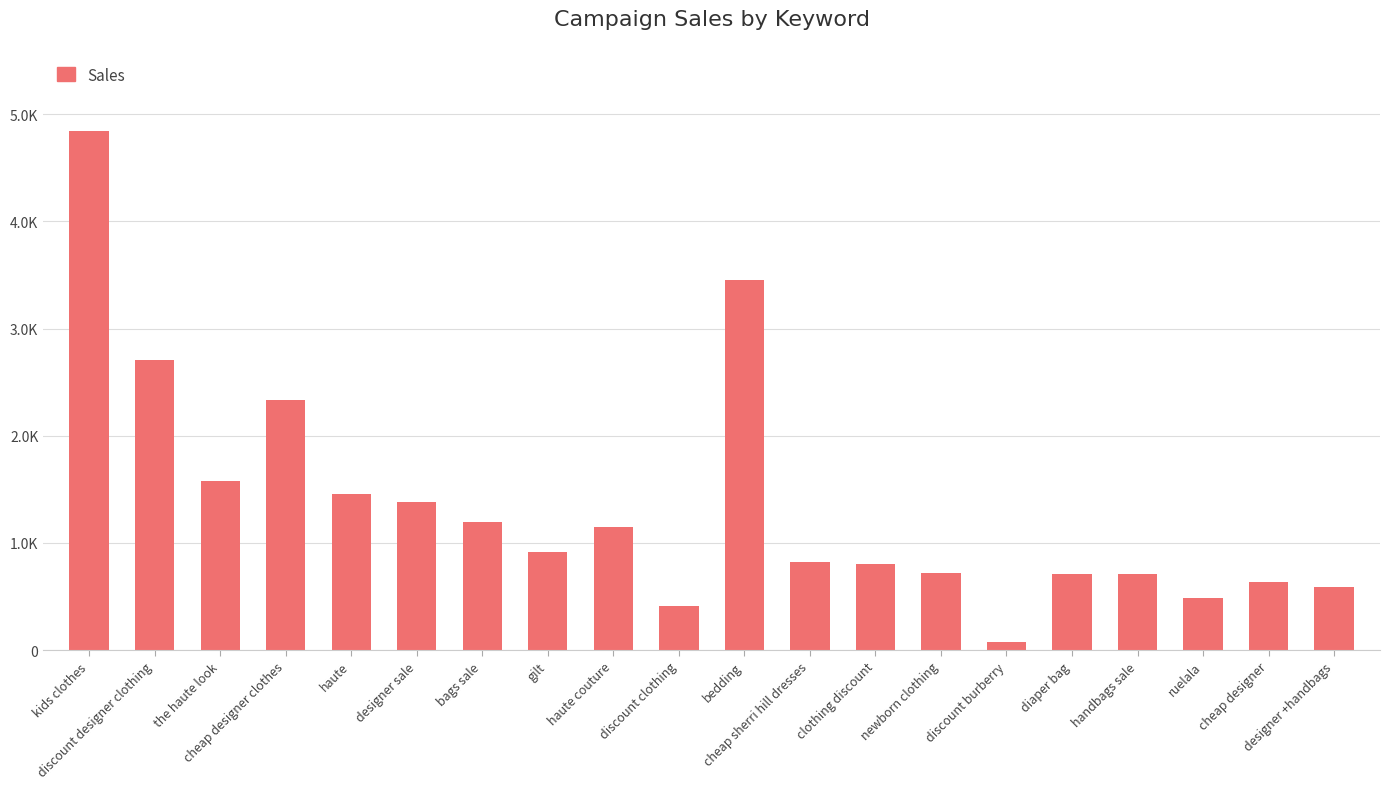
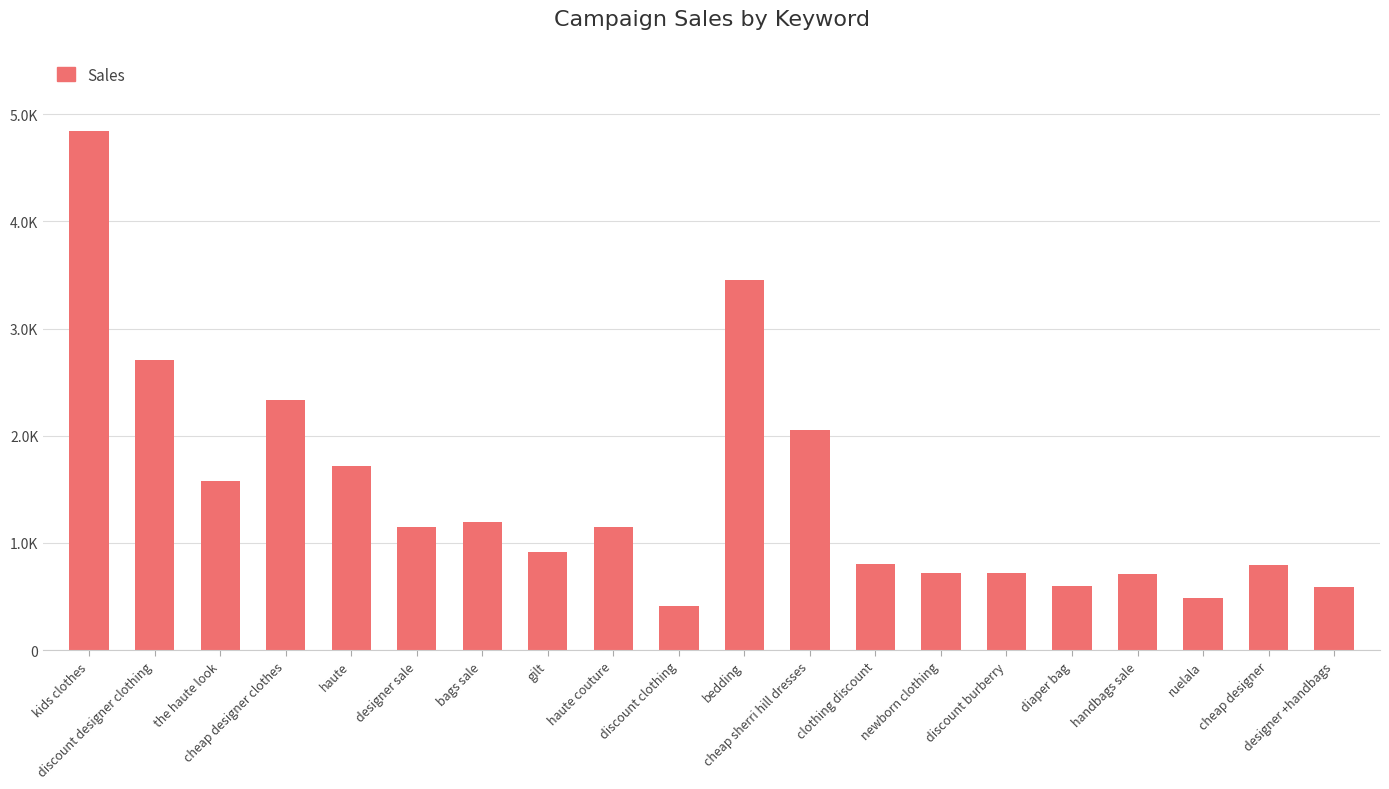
haute: 1460 -> 1720
designer sale: 1380 -> 1150
cheap sherri hill dresses: 820 -> 2050
discount burberry: 80 -> 720
diaper bag: 710 -> 600
cheap designer: 630 -> 790
